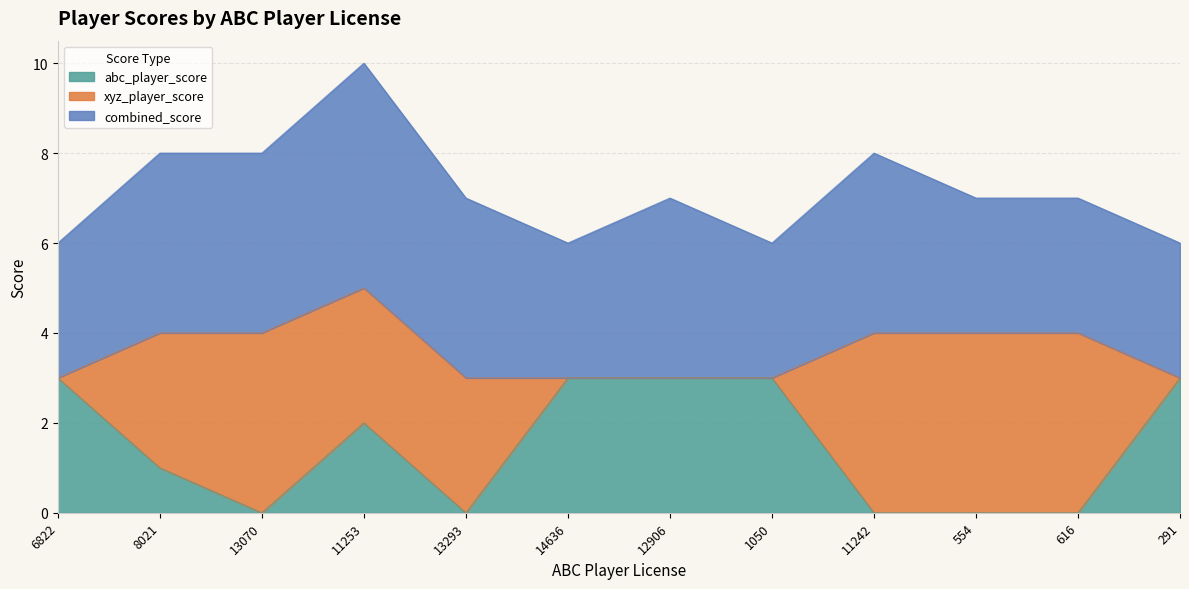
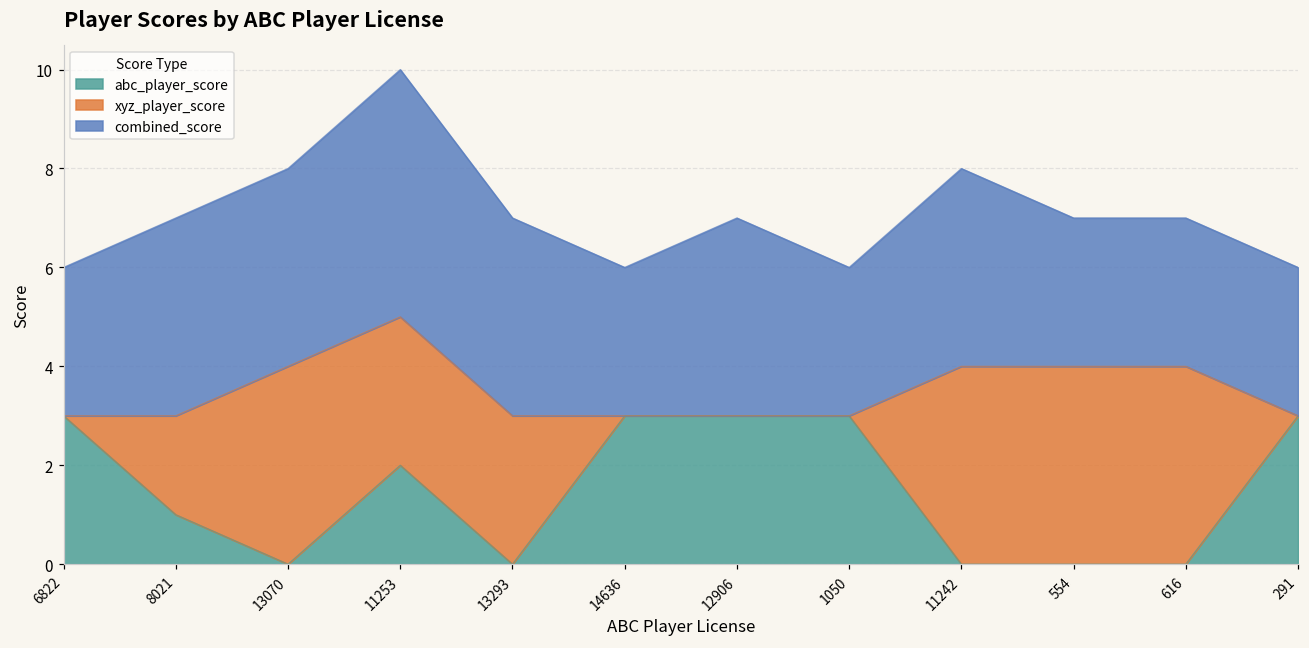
xyz_player_score, 8021: 3 -> 2
